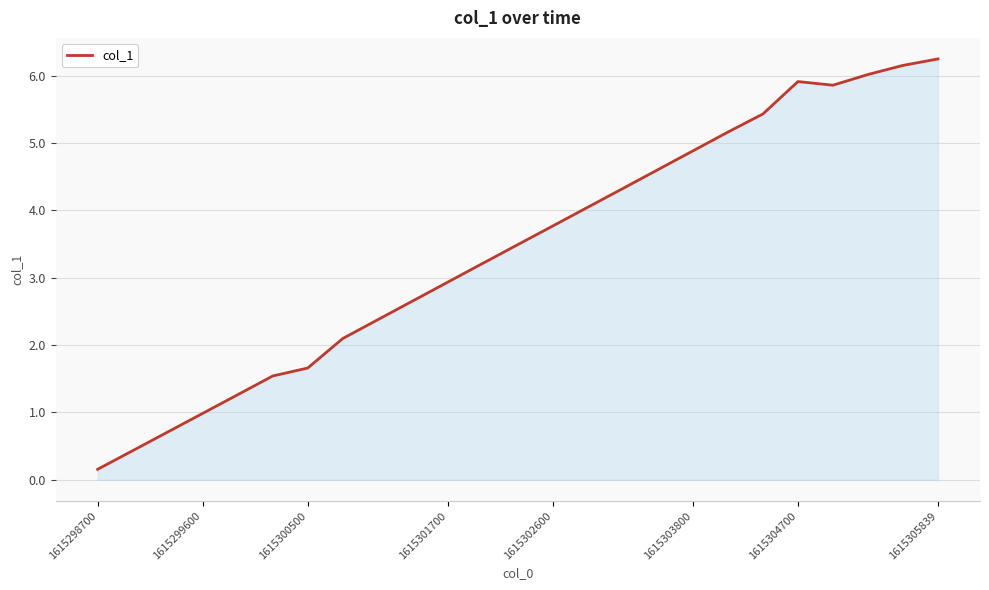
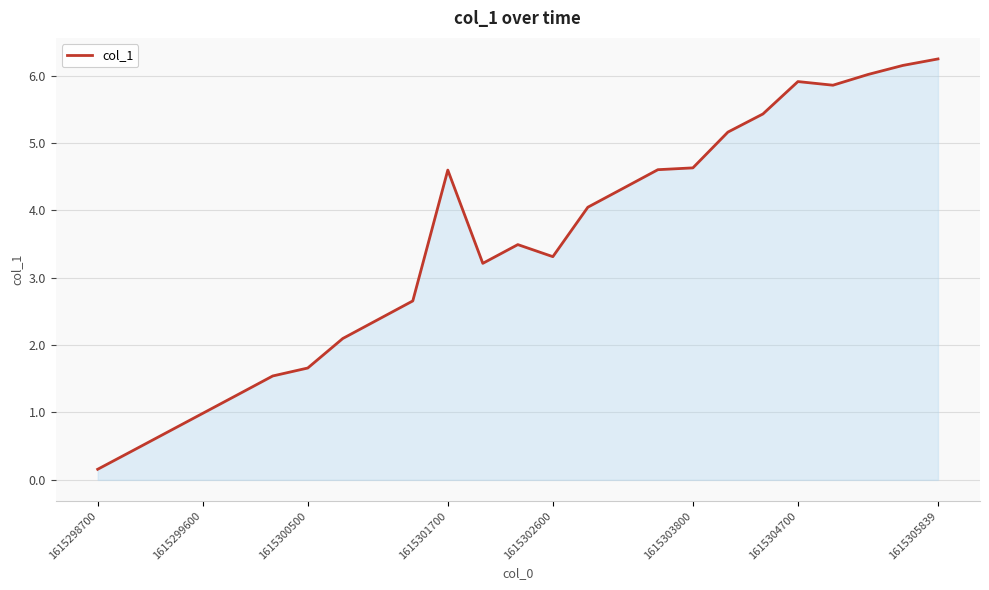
1615301700: 2.9 -> 4.6
1615302600: 3.8 -> 3.3
1615303800: 4.9 -> 4.6
